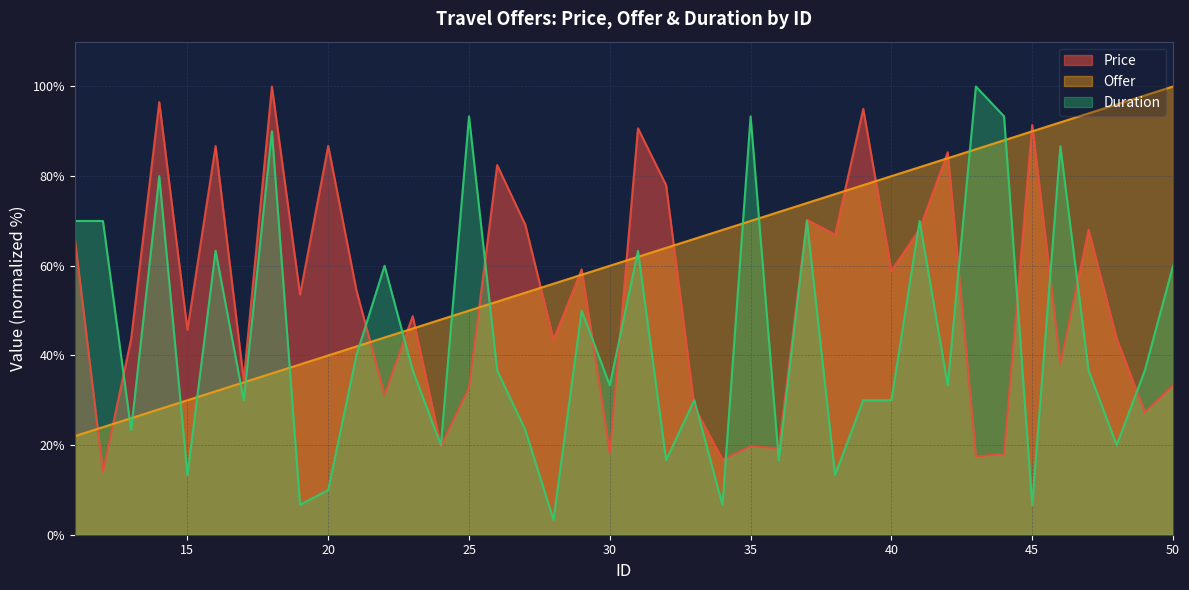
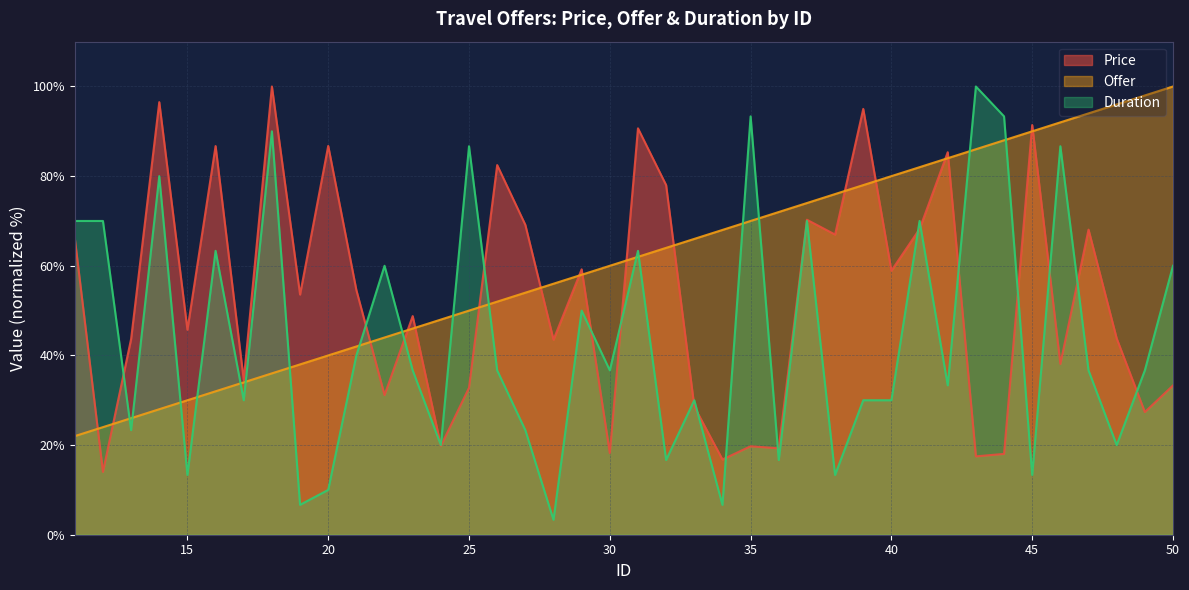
Duration, 25: 93% -> 87%
Duration, 30: 33% -> 37%
Duration, 45: 7% -> 13%
